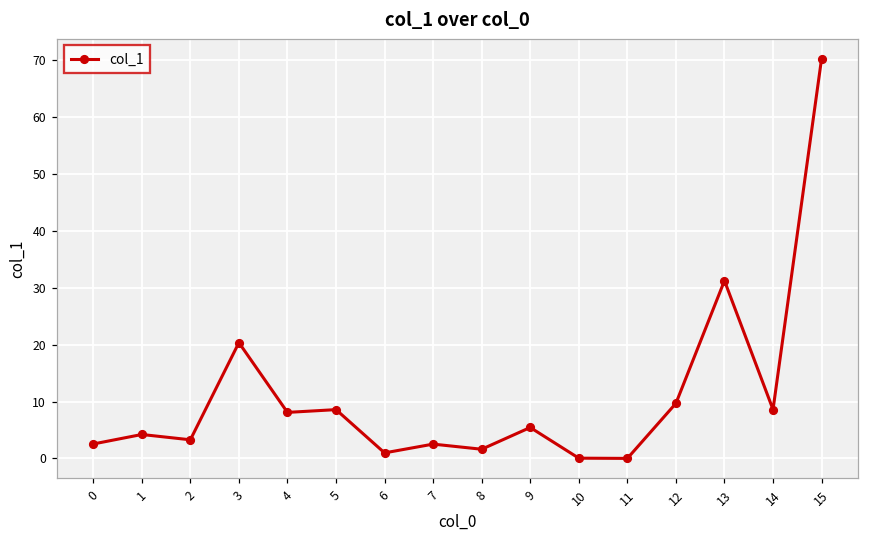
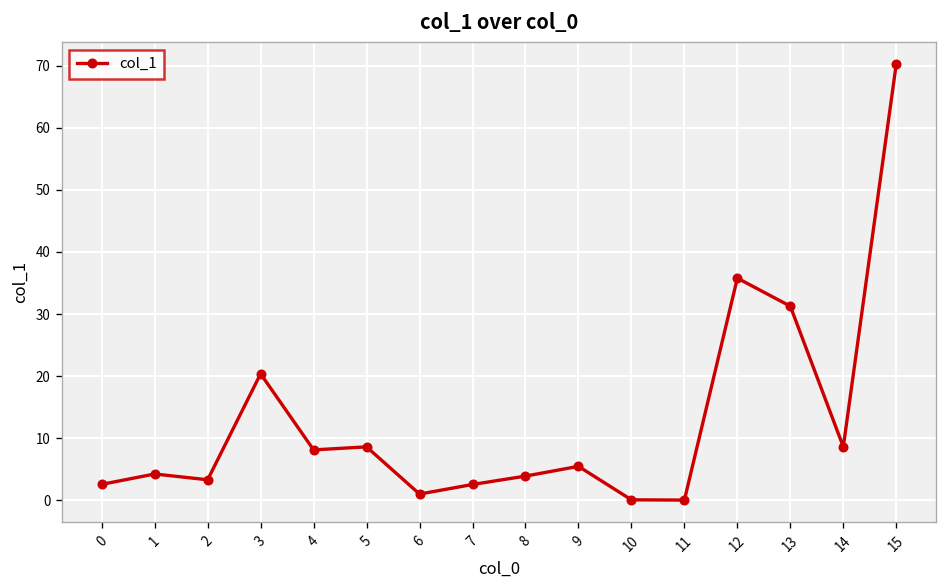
8: 2 -> 4
12: 10 -> 36
